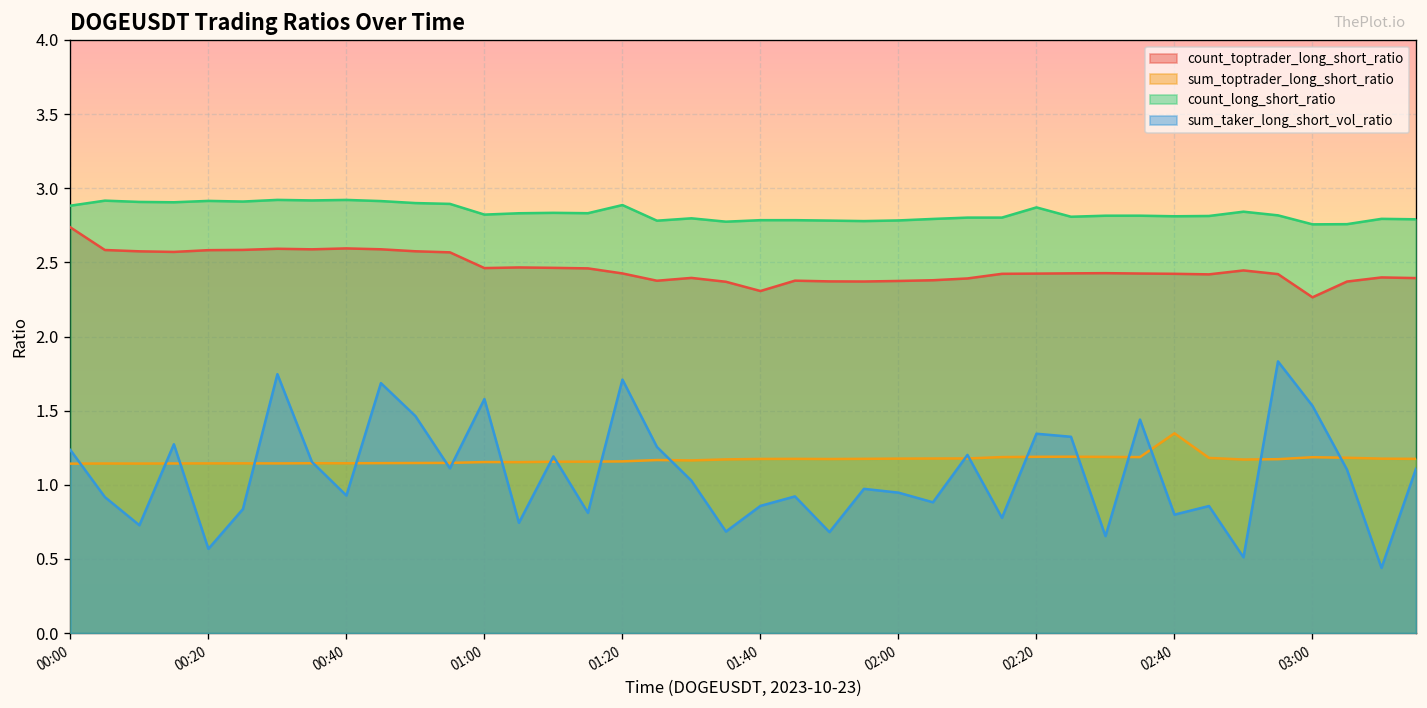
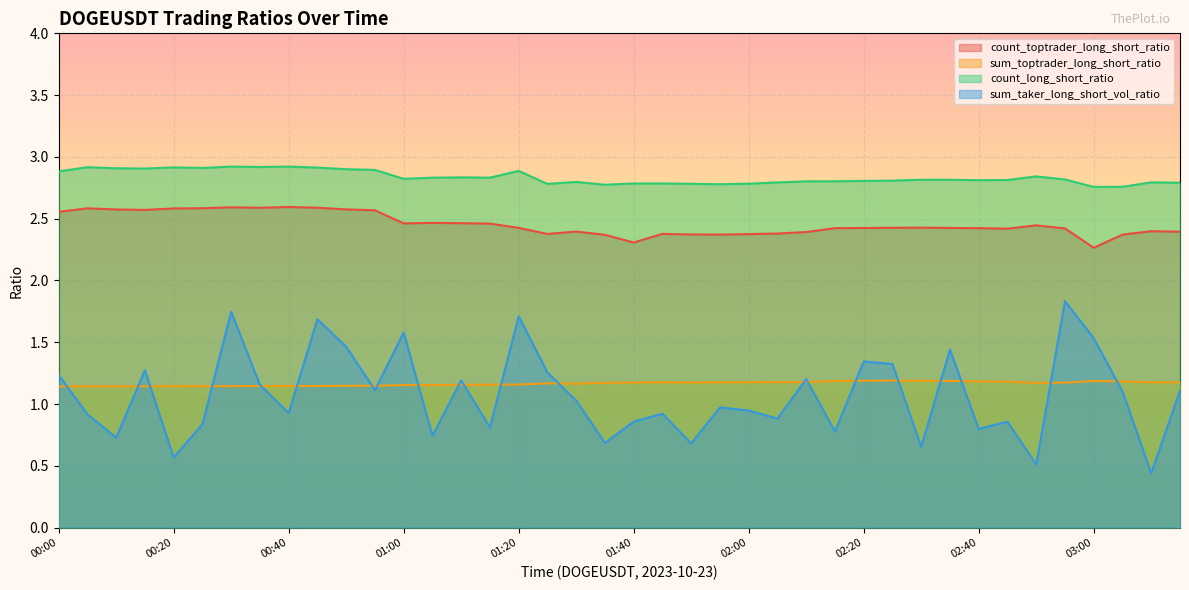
count_toptrader_long_short_ratio, 00:00: 2.74 -> 2.56
count_long_short_ratio, 02:20: 2.87 -> 2.81
sum_toptrader_long_short_ratio, 02:40: 1.35 -> 1.18
